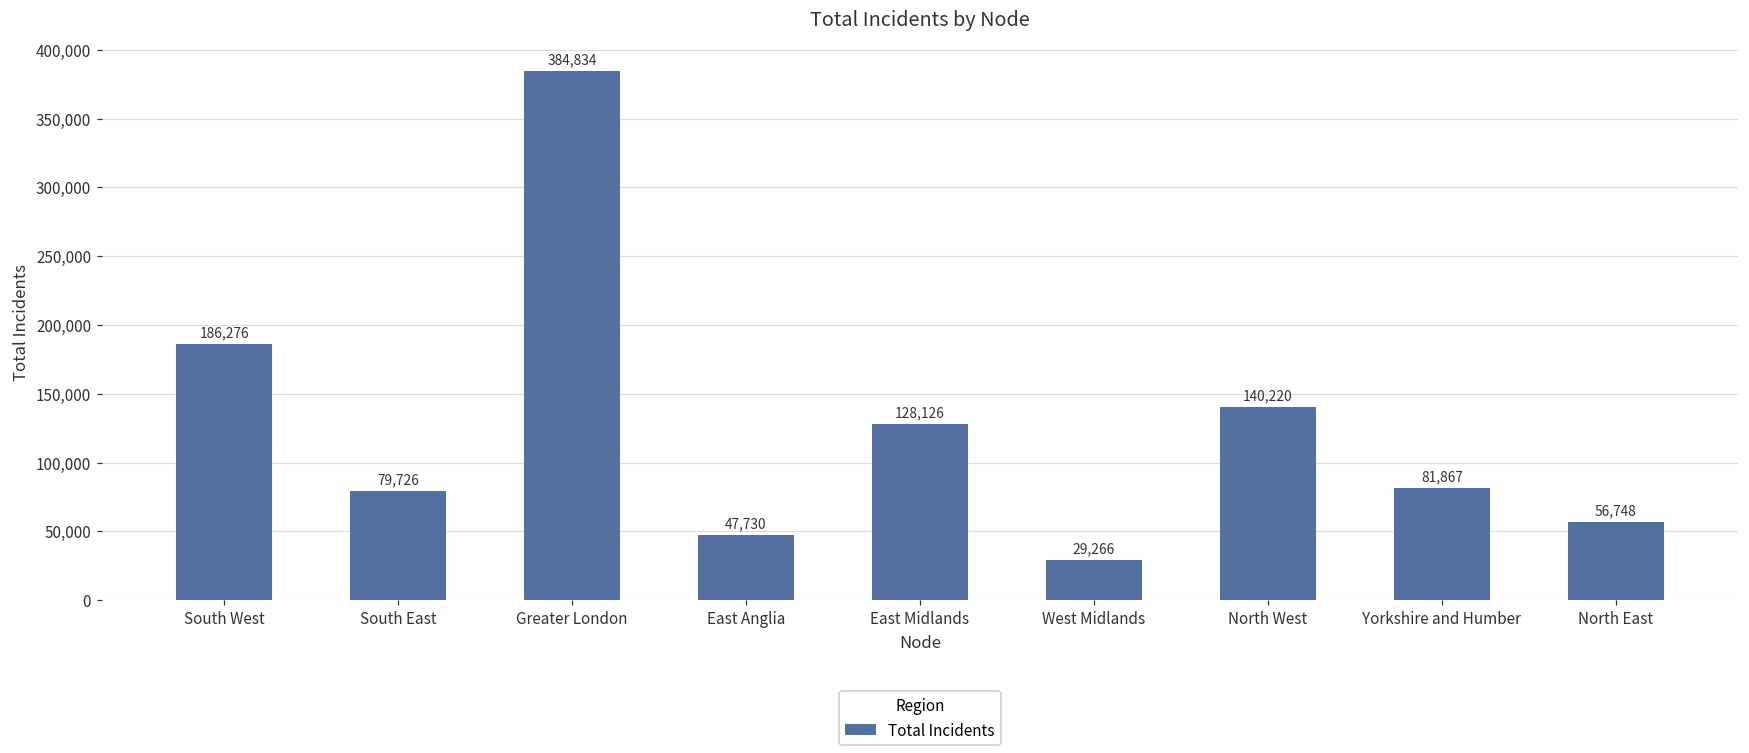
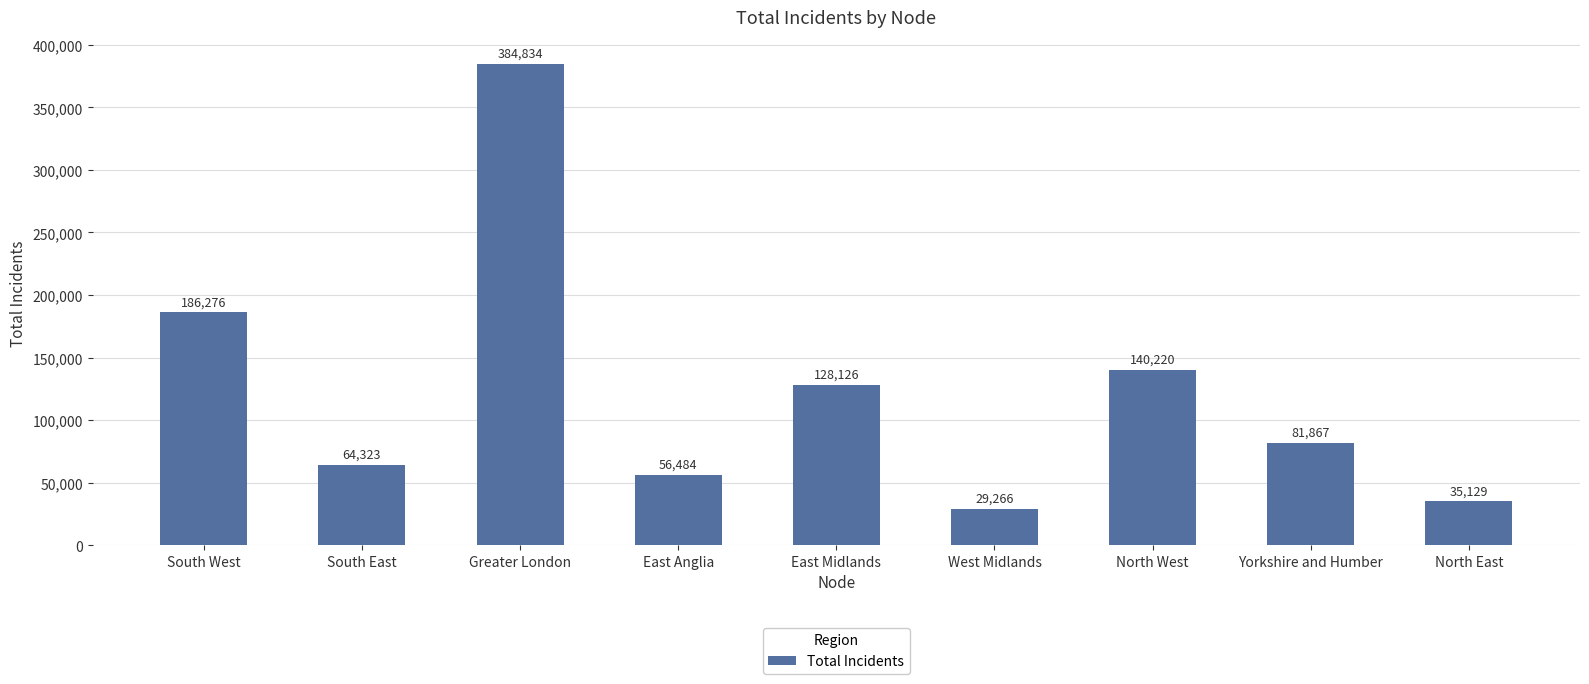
South East: 79,726 -> 64,323
East Anglia: 47,730 -> 56,484
North East: 56,748 -> 35,129
